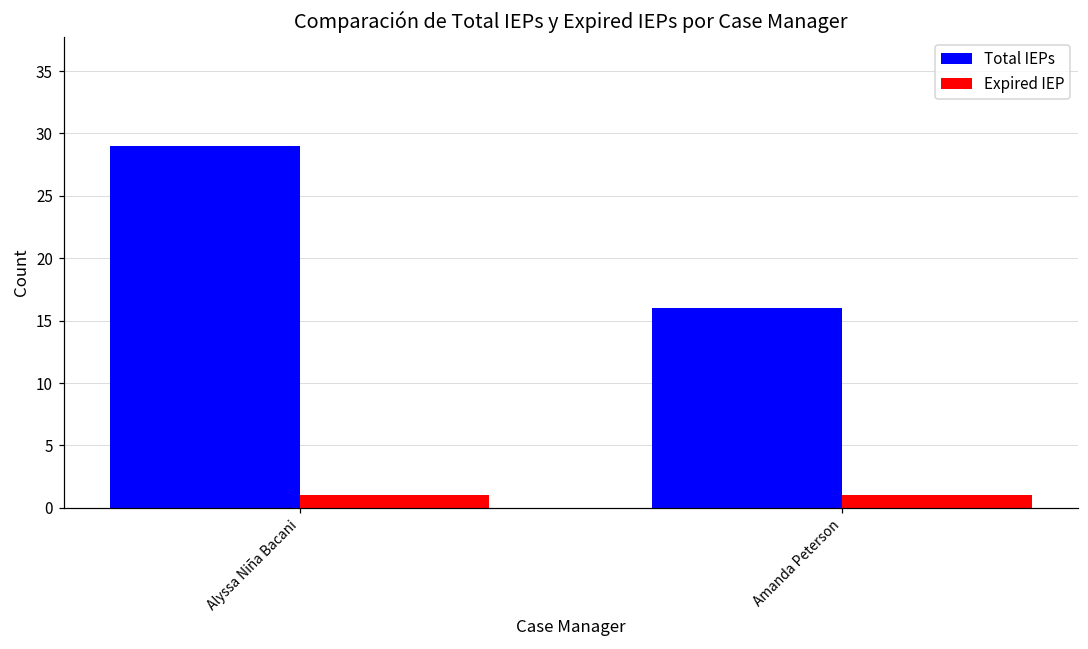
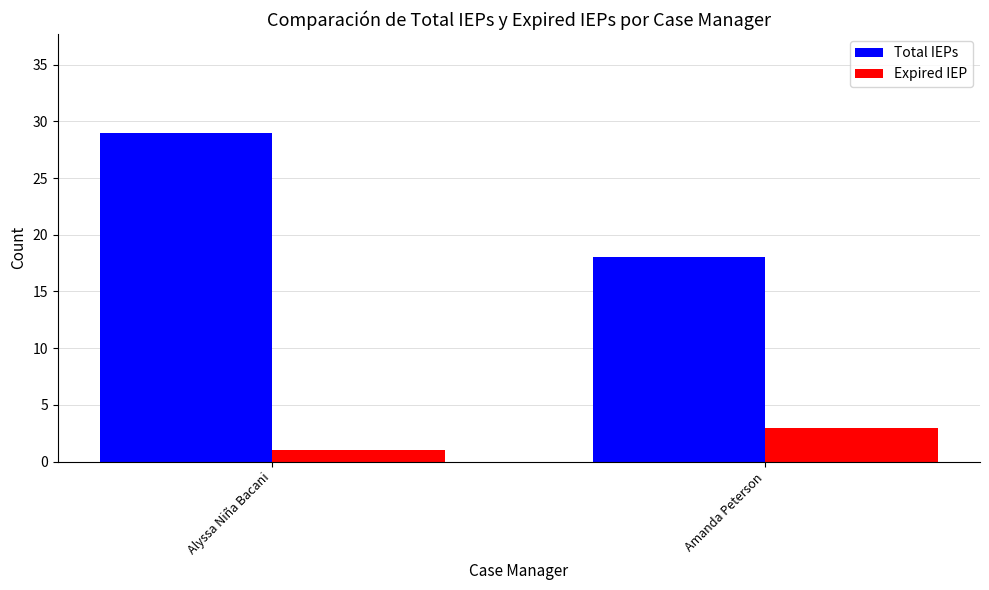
Total IEPs, Amanda Peterson: 16 -> 18
Expired IEP, Amanda Peterson: 1 -> 3
